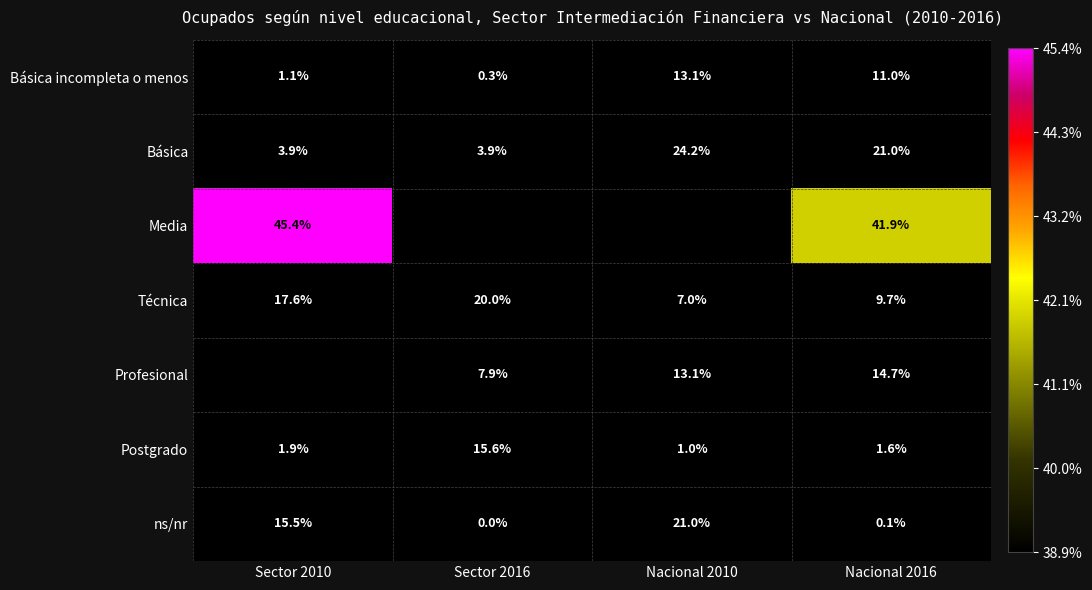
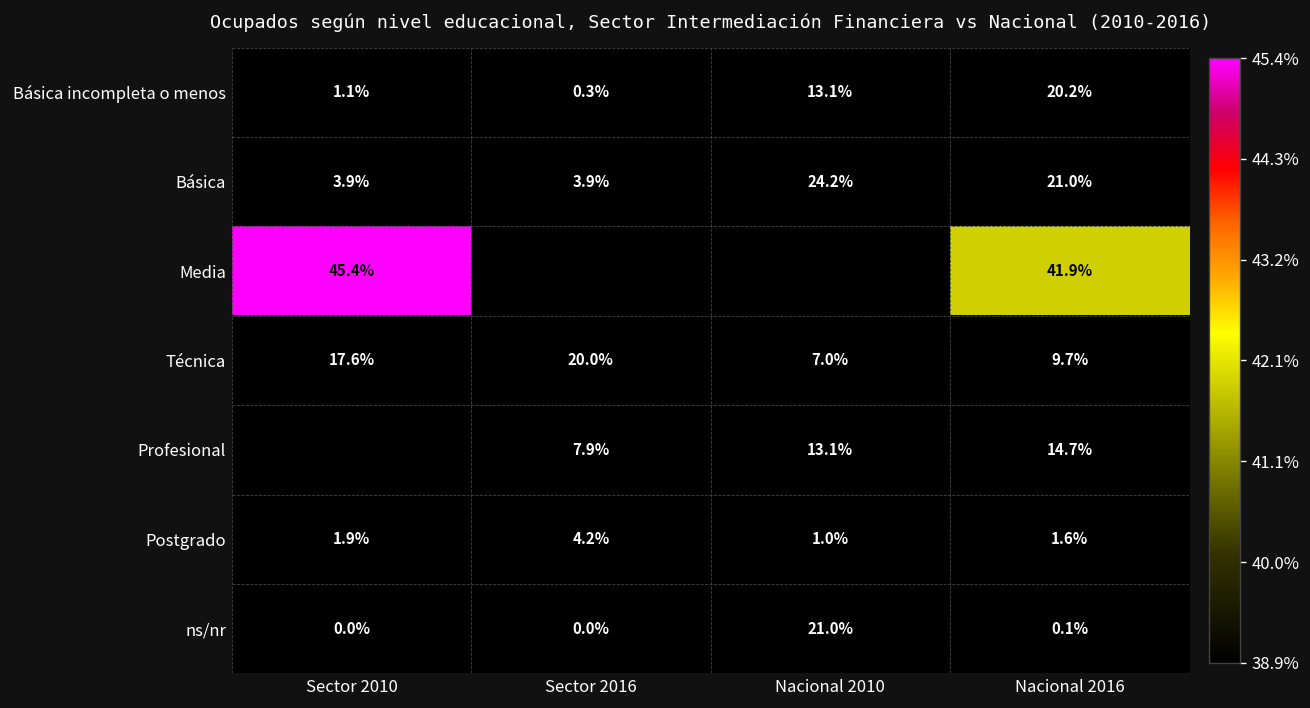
Básica incompleta o menos, Nacional 2016: 11.0% -> 20.2%
Postgrado, Sector 2016: 15.6% -> 4.2%
ns/nr, Sector 2010: 15.5% -> 0.0%
